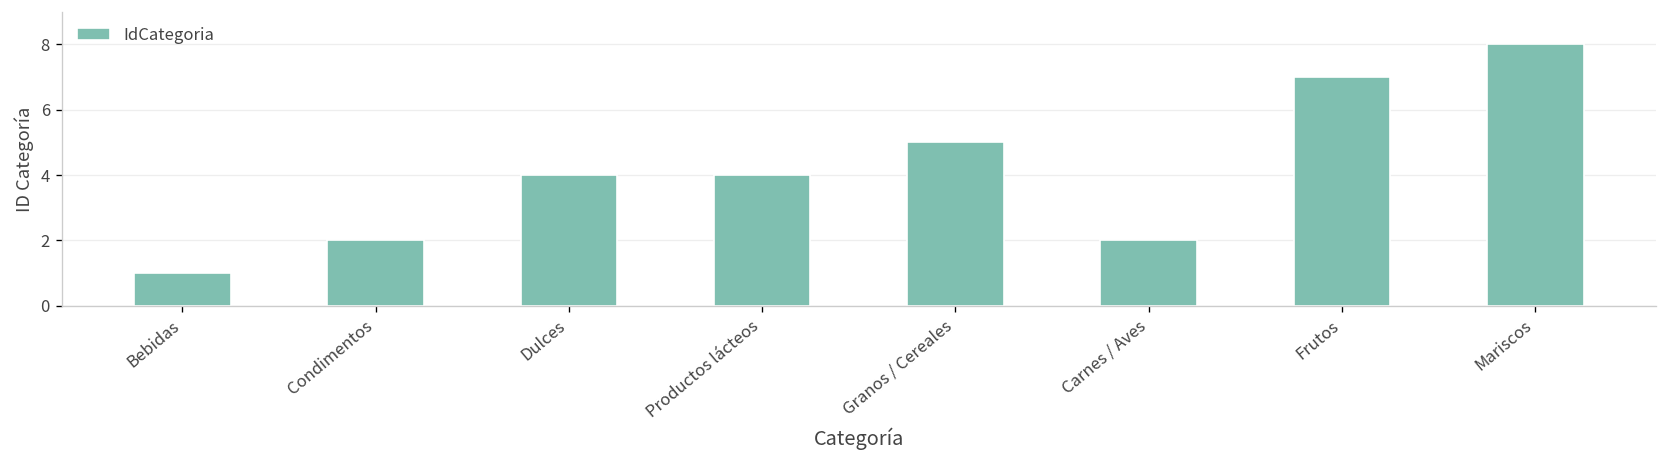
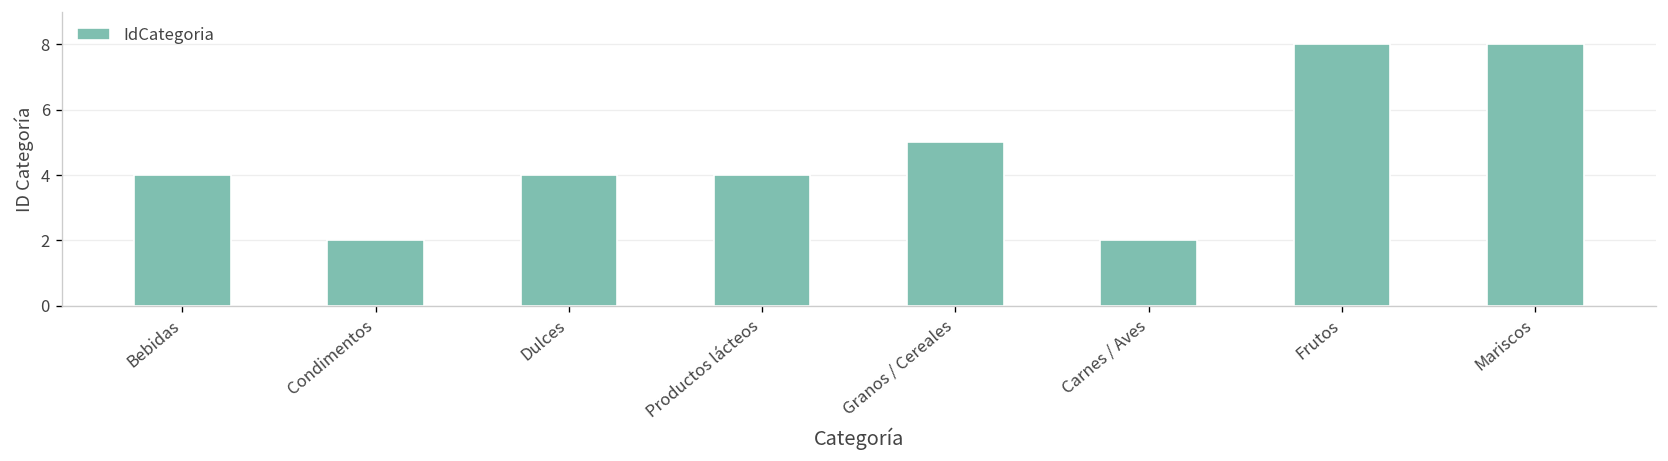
Bebidas: 1 -> 4
Frutos: 7 -> 8
